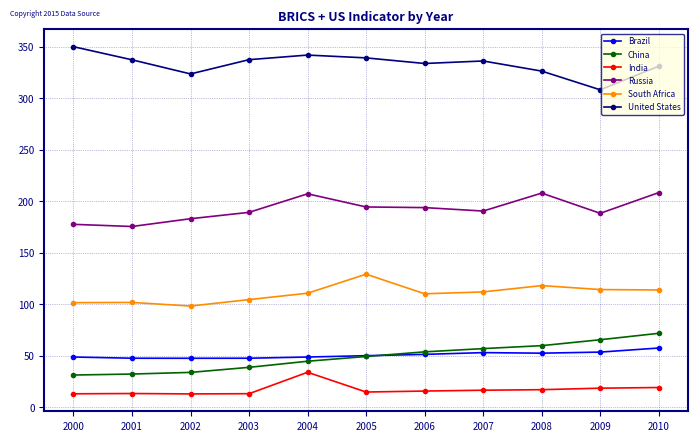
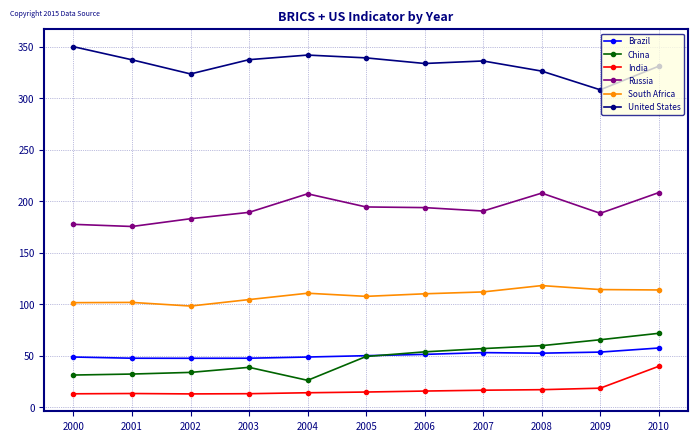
China, 2004: 45 -> 26
India, 2004: 34 -> 14
South Africa, 2005: 129 -> 108
India, 2010: 19 -> 40
